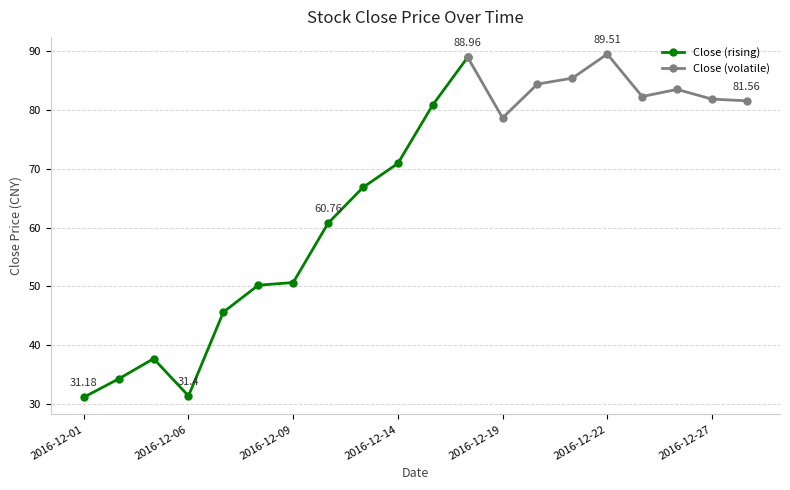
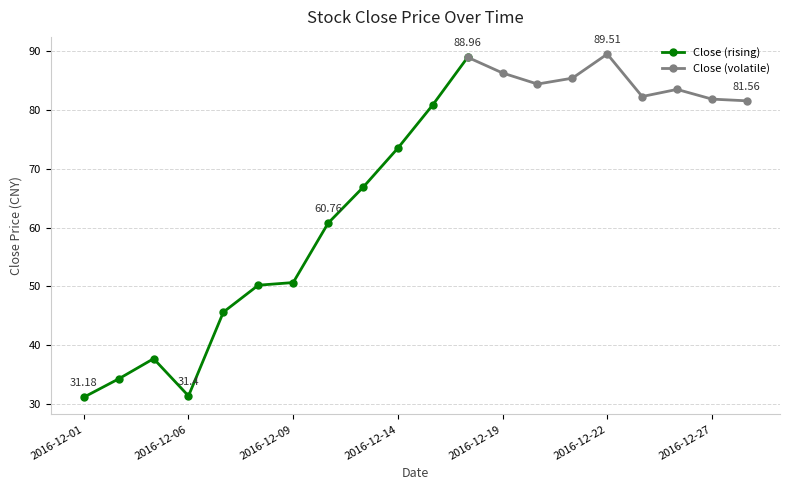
Close (rising), 2016-12-14: 71 -> 74
Close (volatile), 2016-12-19: 79 -> 86
